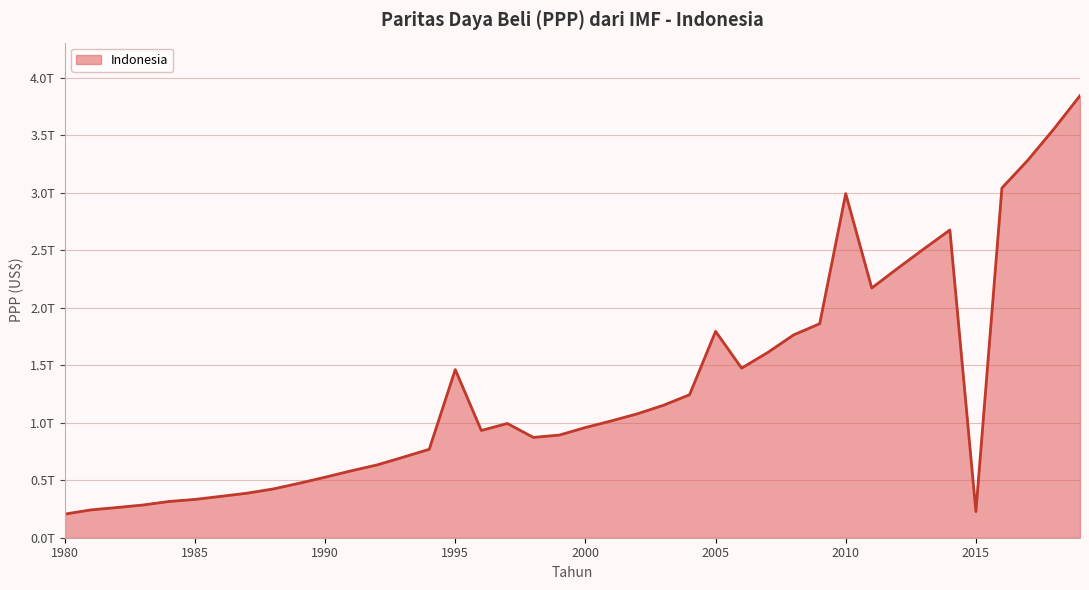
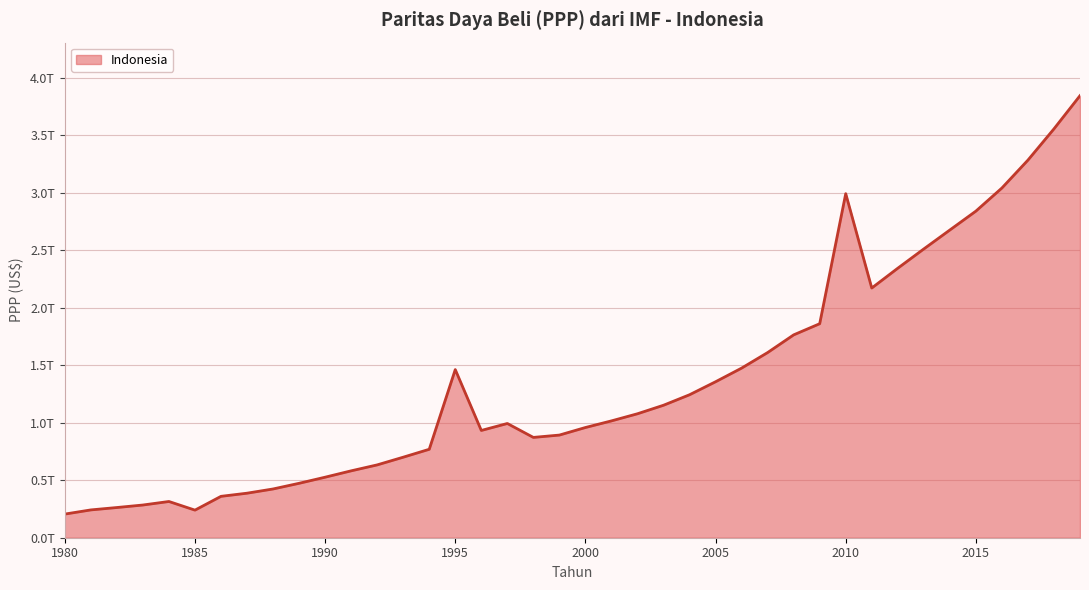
1985: 0.33T -> 0.24T
2005: 1.79T -> 1.36T
2015: 0.23T -> 2.84T
